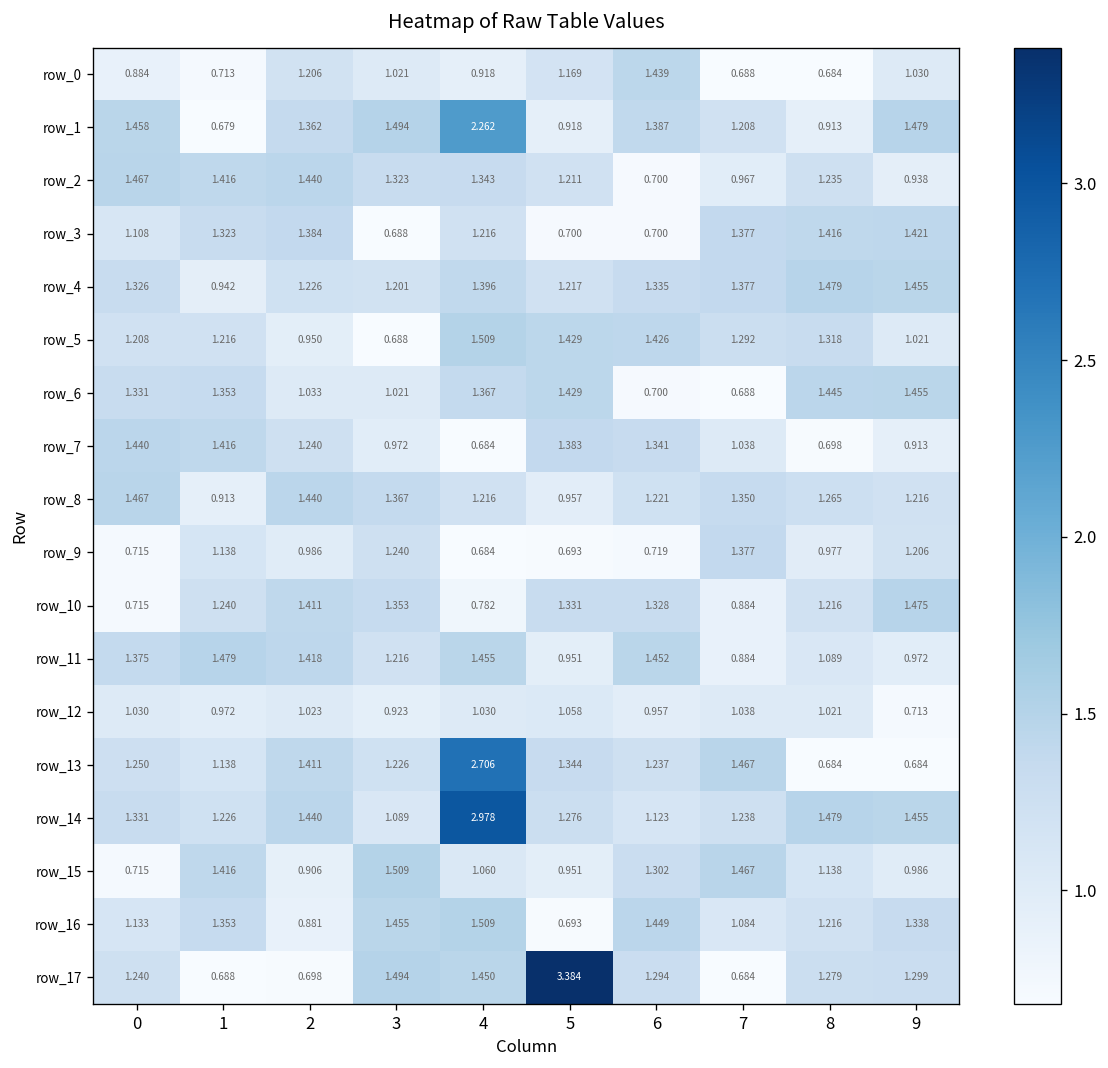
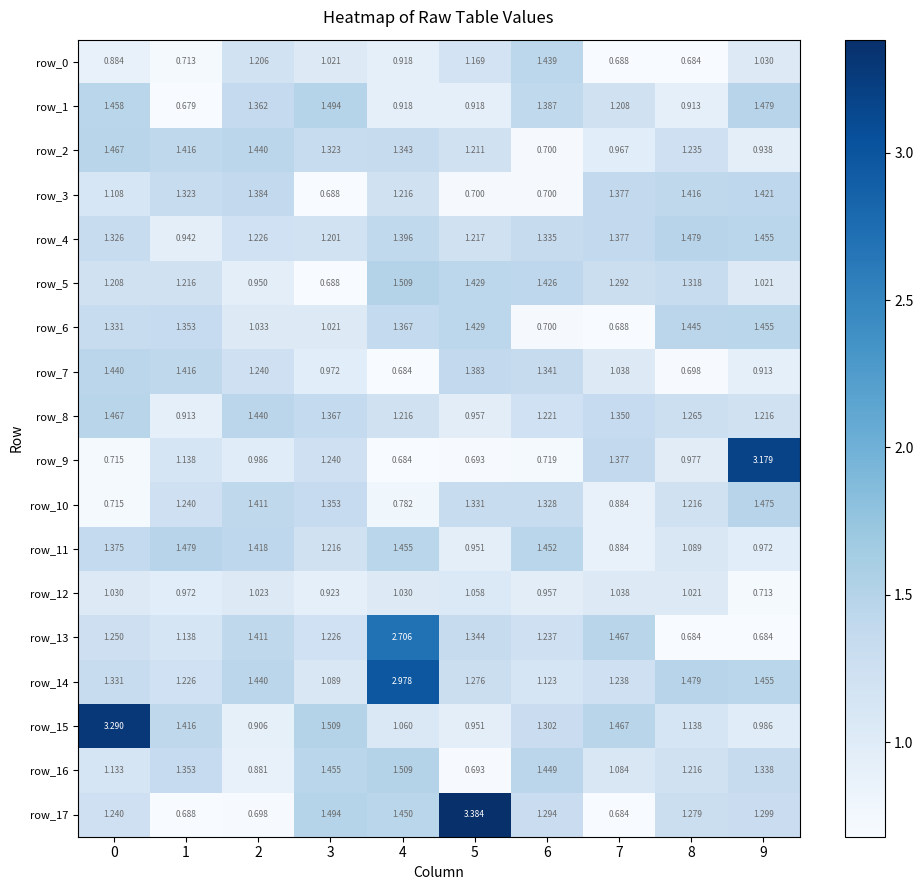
row_1, 4: 2.262 -> 0.918
row_9, 9: 1.206 -> 3.179
row_15, 0: 0.715 -> 3.290
